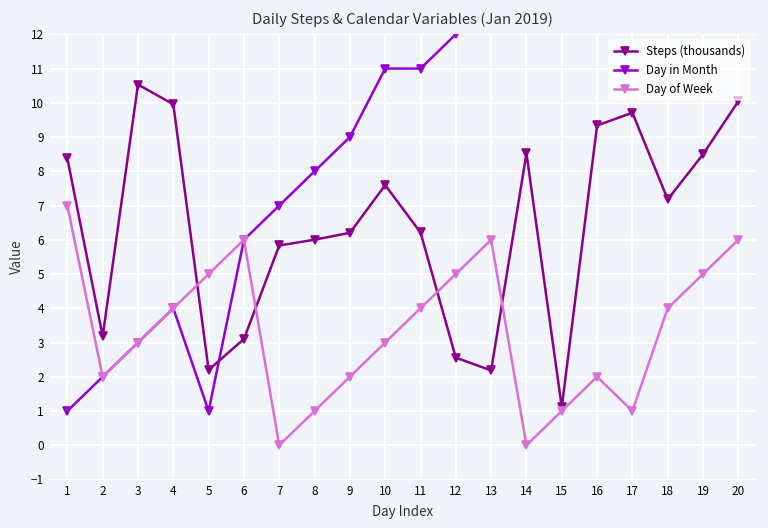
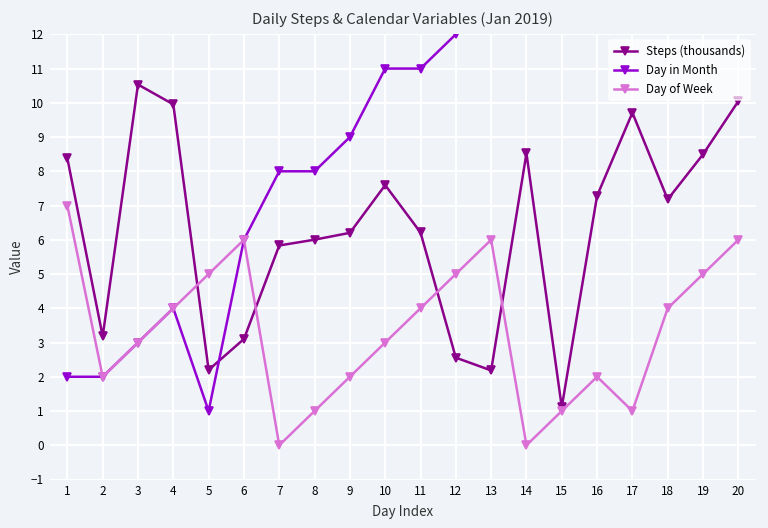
Day in Month, 1: 1 -> 2
Day in Month, 7: 7 -> 8
Steps (thousands), 16: 9.3 -> 7.3
